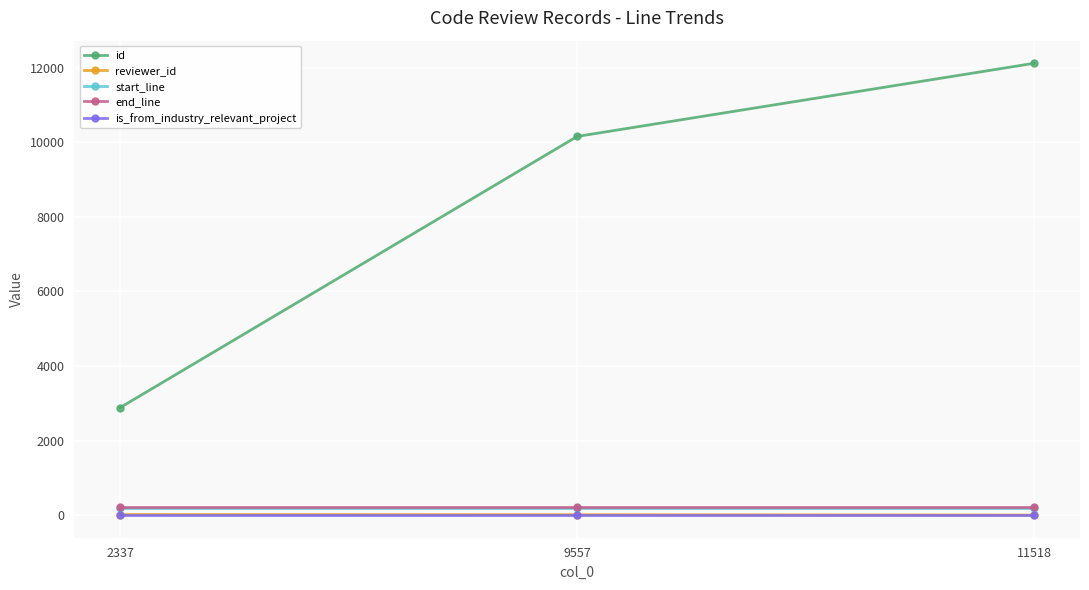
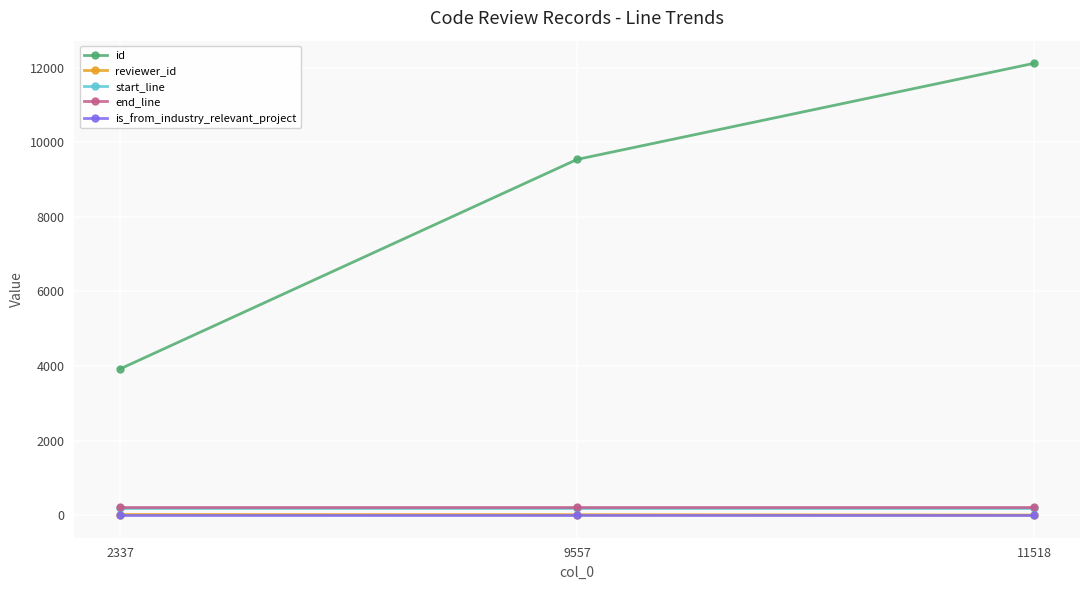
id, 2337: 2900 -> 3900
id, 9557: 10200 -> 9500
